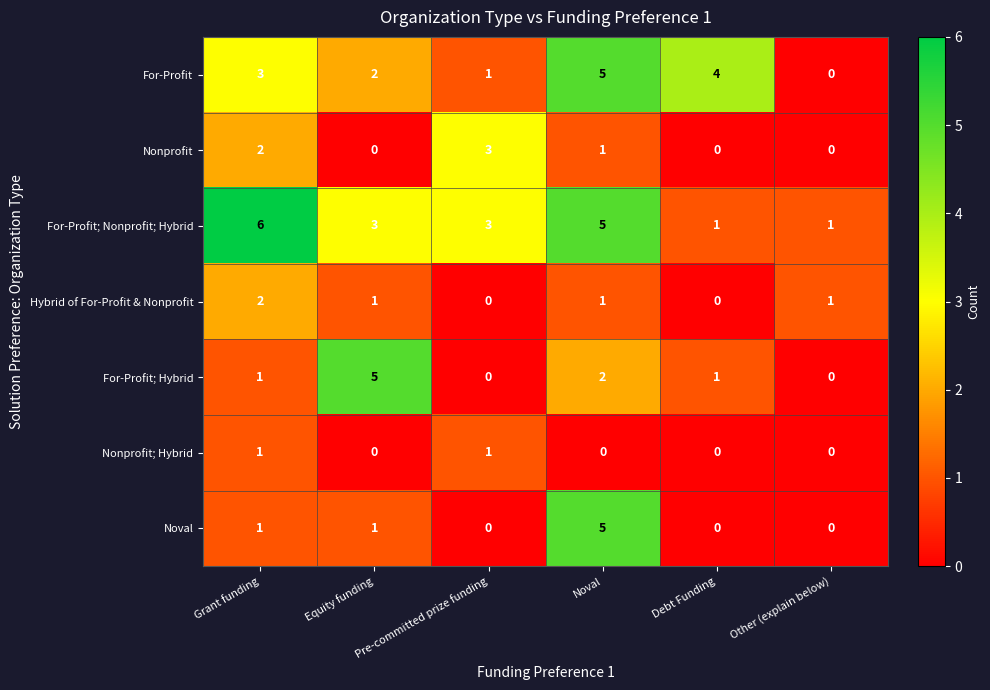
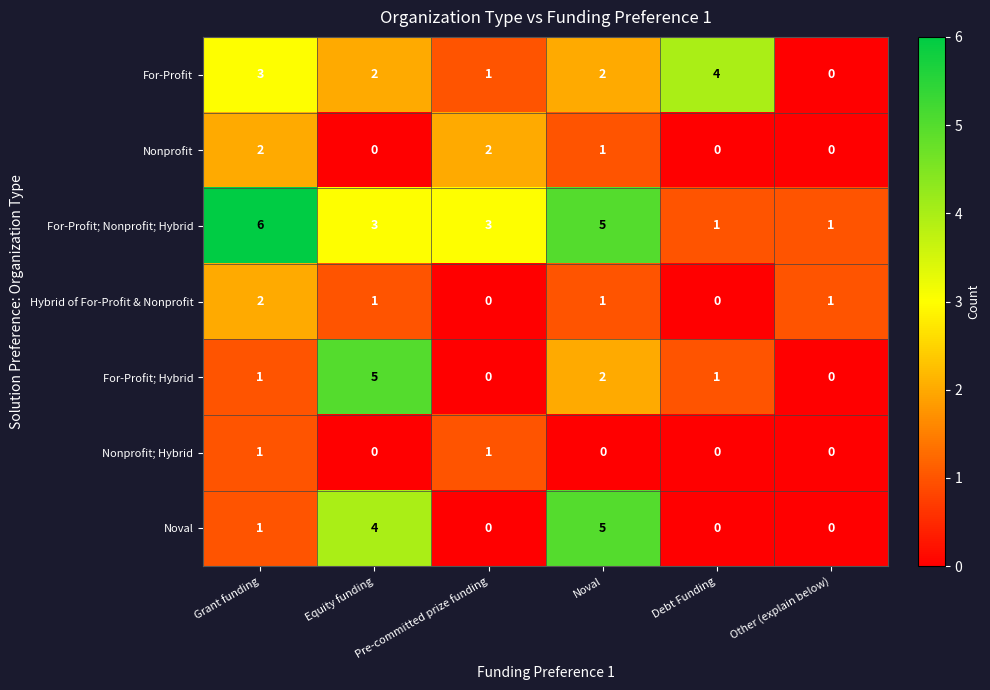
For-Profit, Noval: 5 -> 2
Nonprofit, Pre-committed prize funding: 3 -> 2
Noval, Equity funding: 1 -> 4
